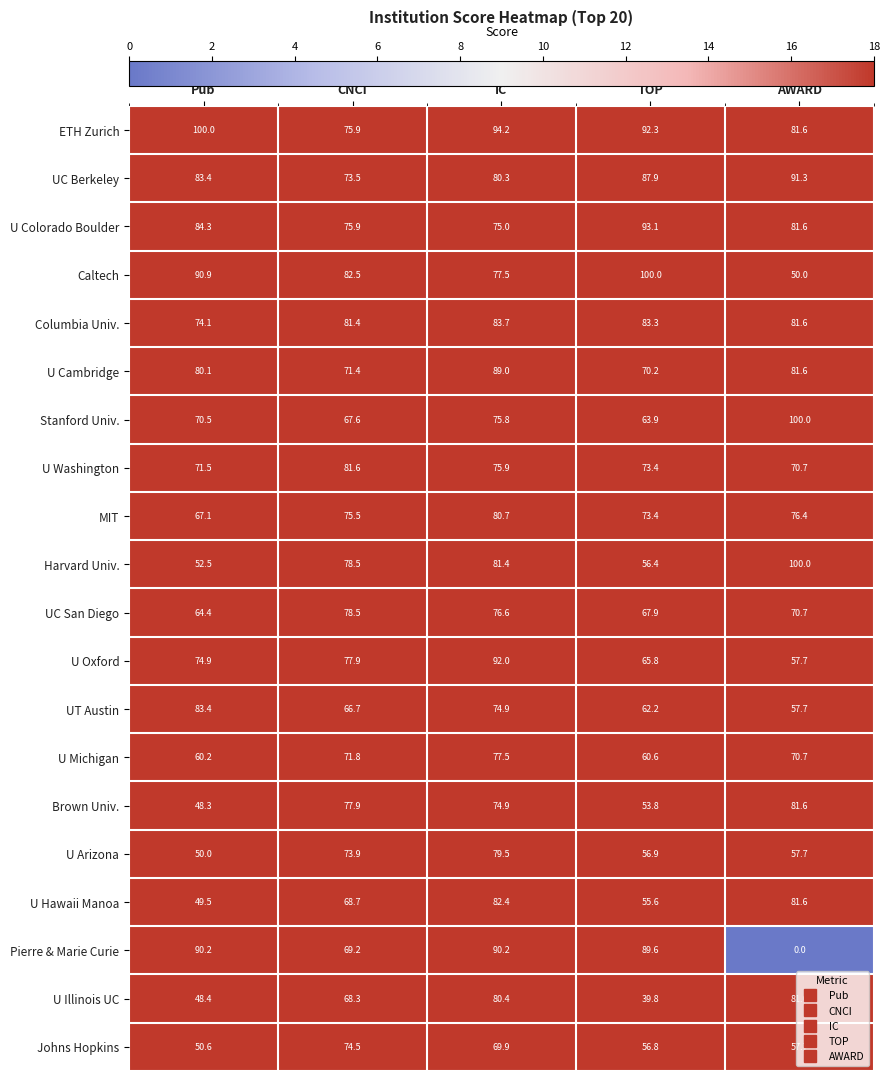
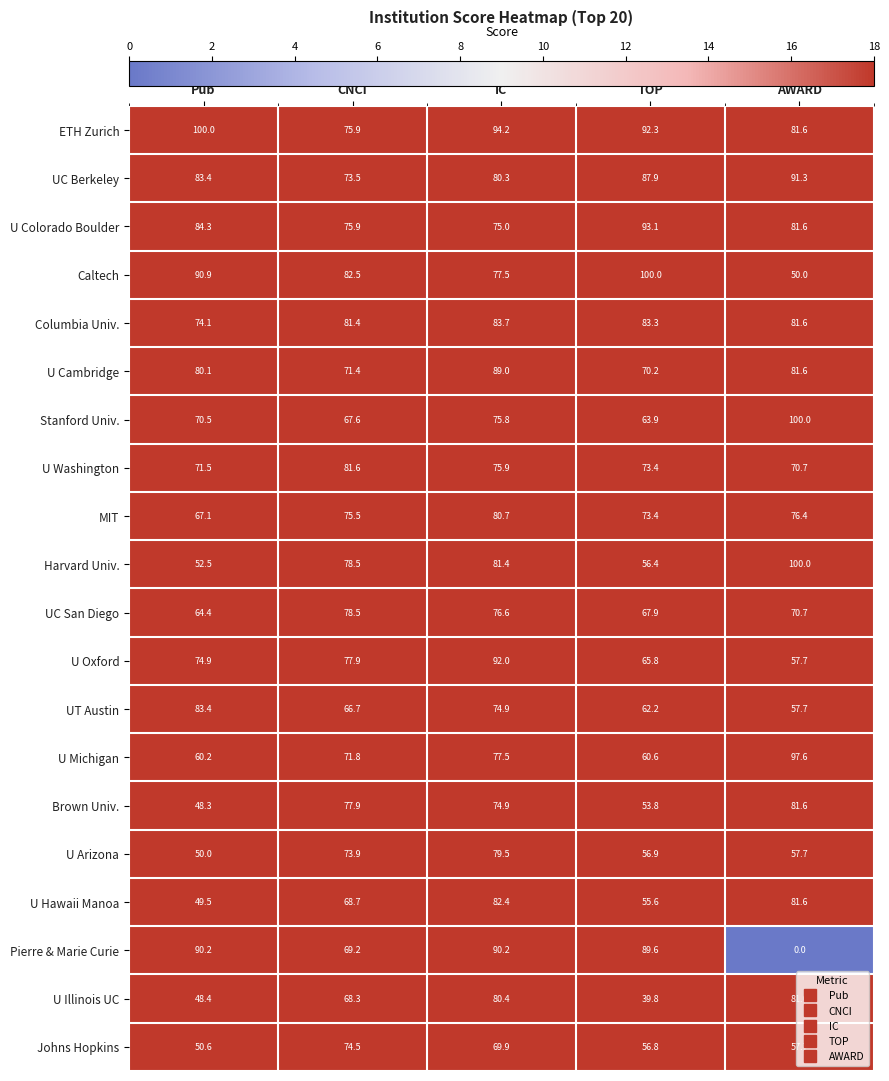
U Michigan, AWARD: 70.7 -> 97.6
